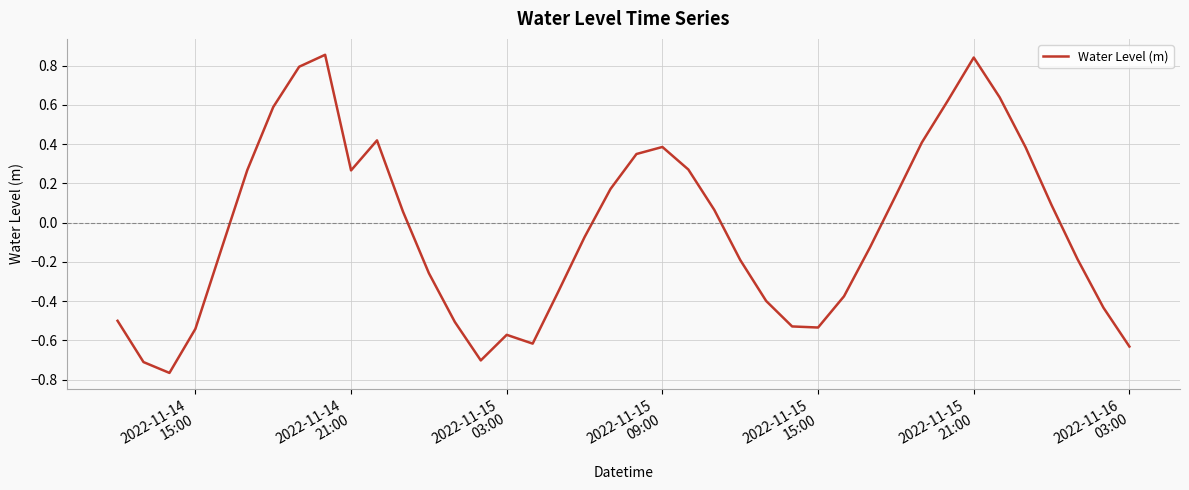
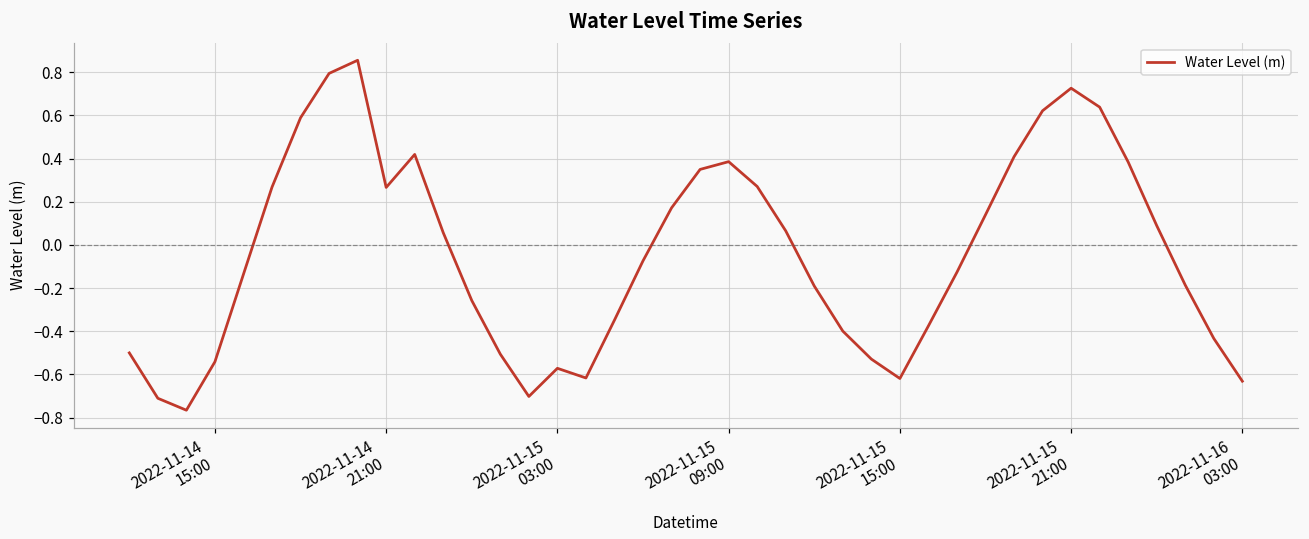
2022-11-15 15:00: -0.53 -> -0.62
2022-11-15 21:00: 0.84 -> 0.73
